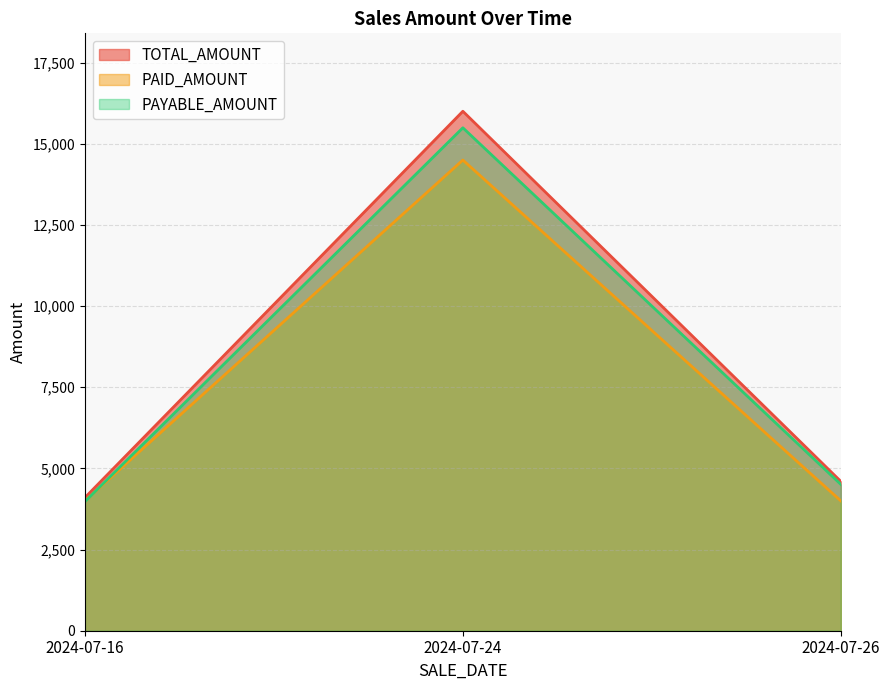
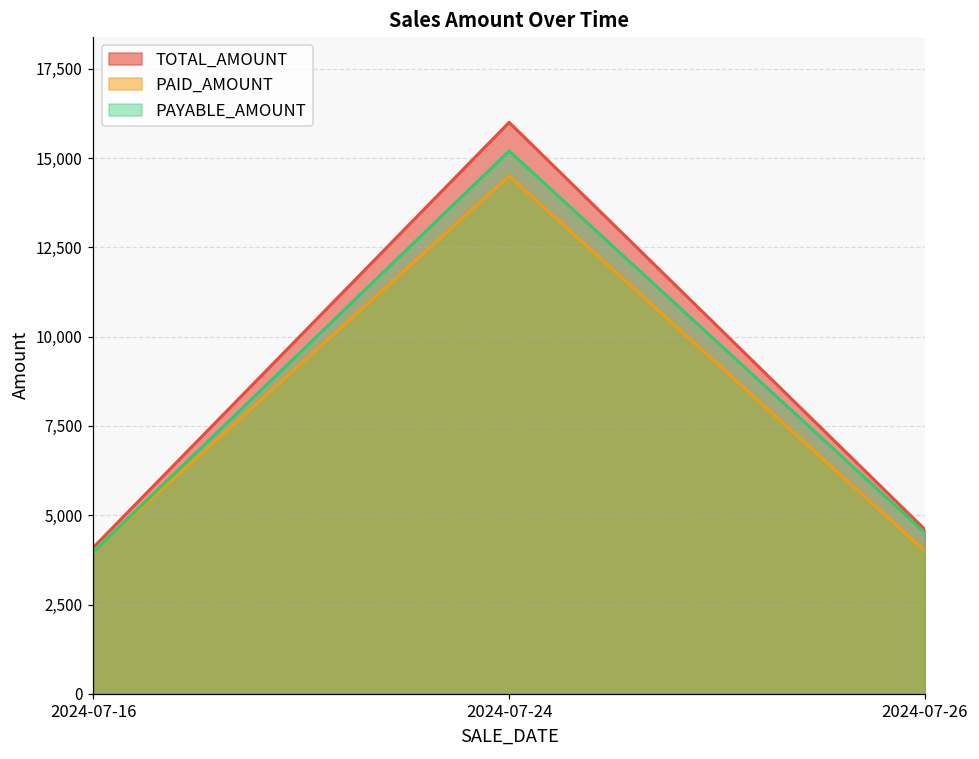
PAYABLE_AMOUNT, 2024-07-24: 15,500 -> 15,200
